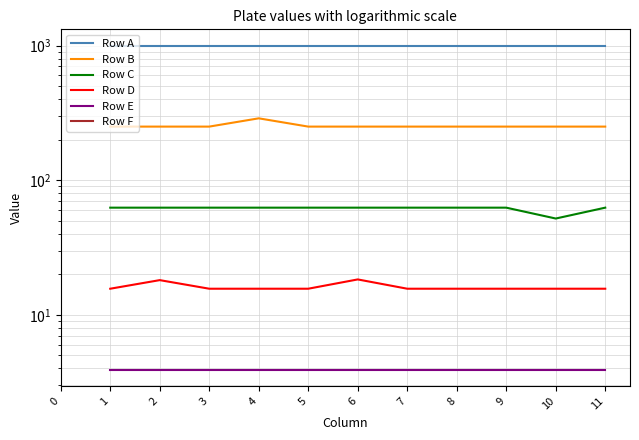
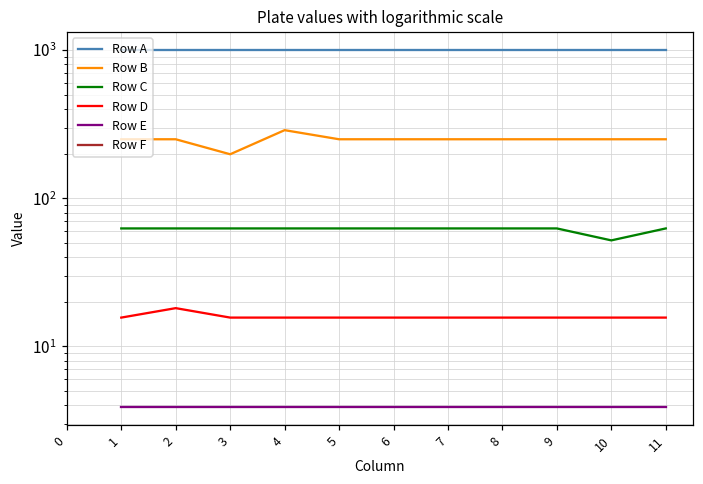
Row B, 3: 250 -> 200
Row D, 6: 18 -> 16
